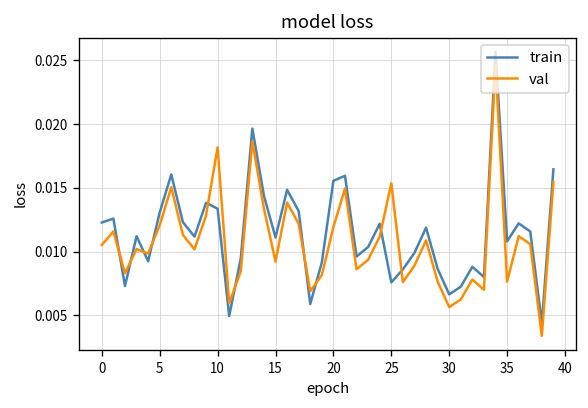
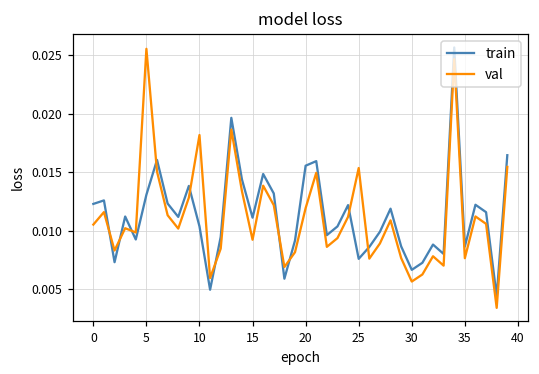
val, 5: 0.0121 -> 0.0256
train, 10: 0.0134 -> 0.0104
train, 35: 0.0108 -> 0.0086
